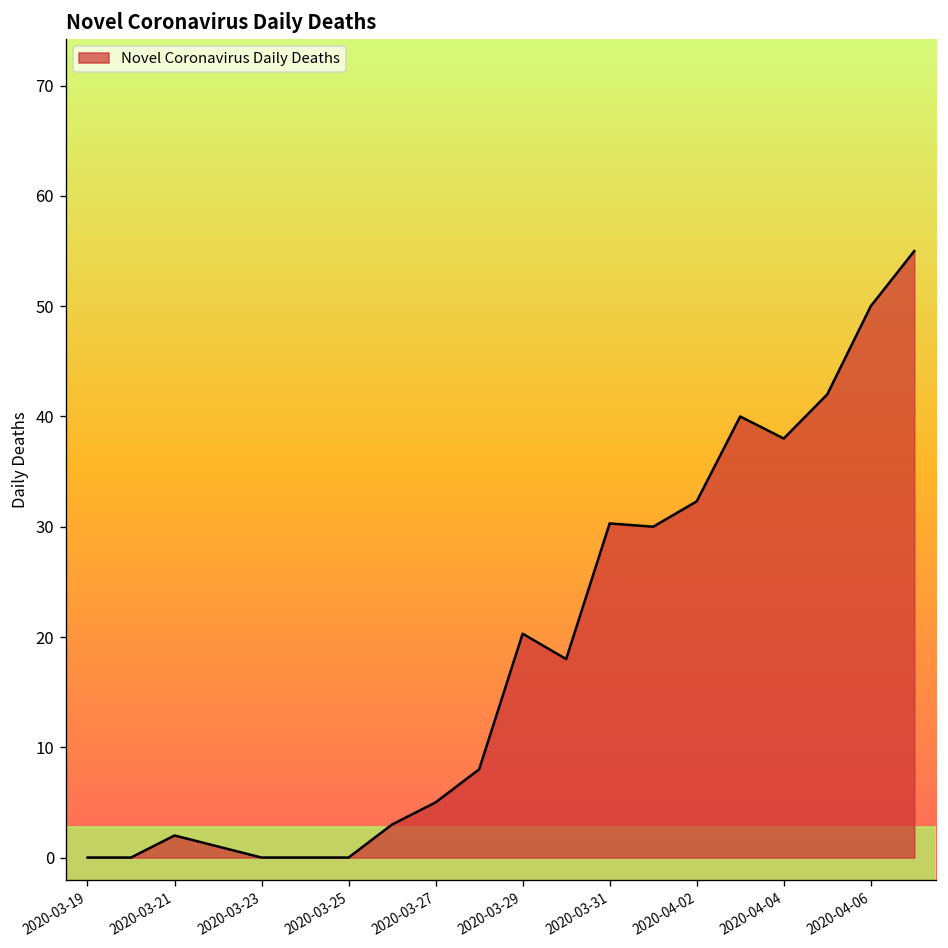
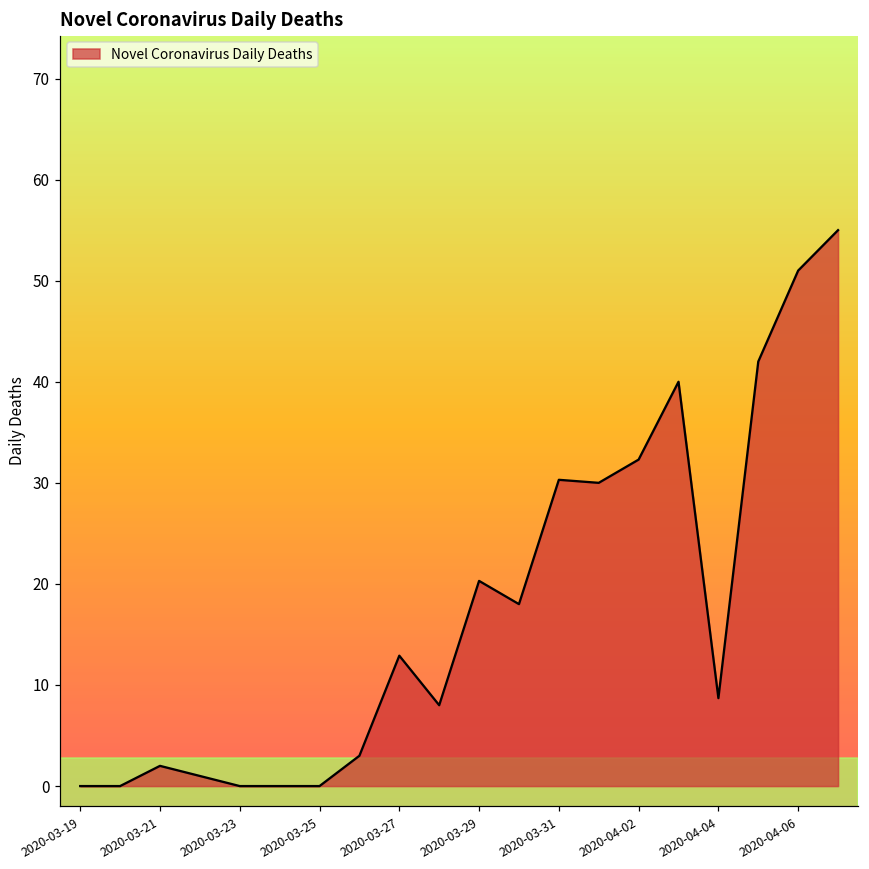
2020-03-27: 5 -> 13
2020-04-04: 38 -> 9
2020-04-06: 50 -> 51
